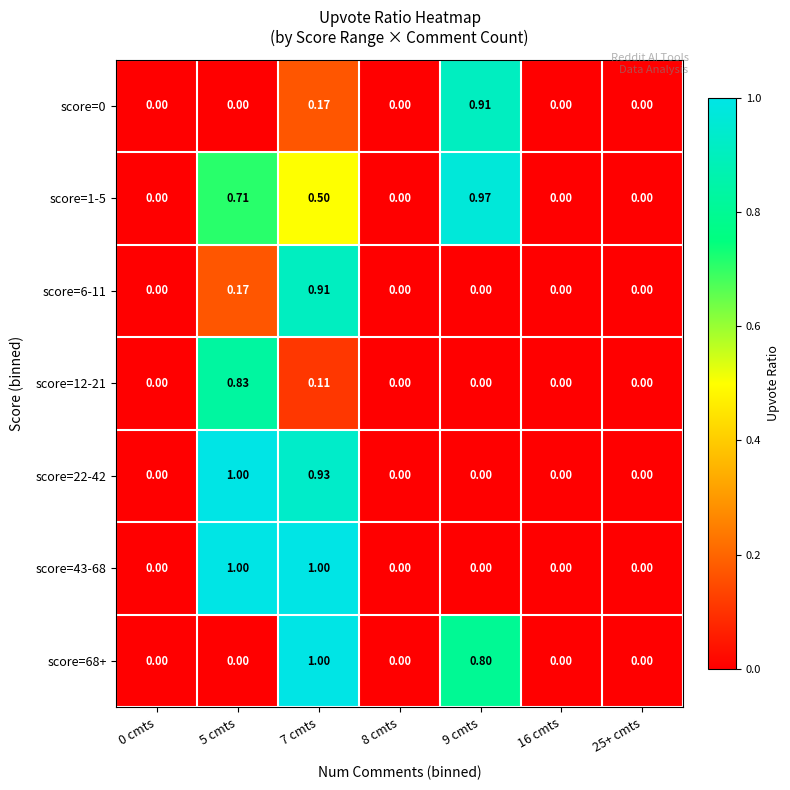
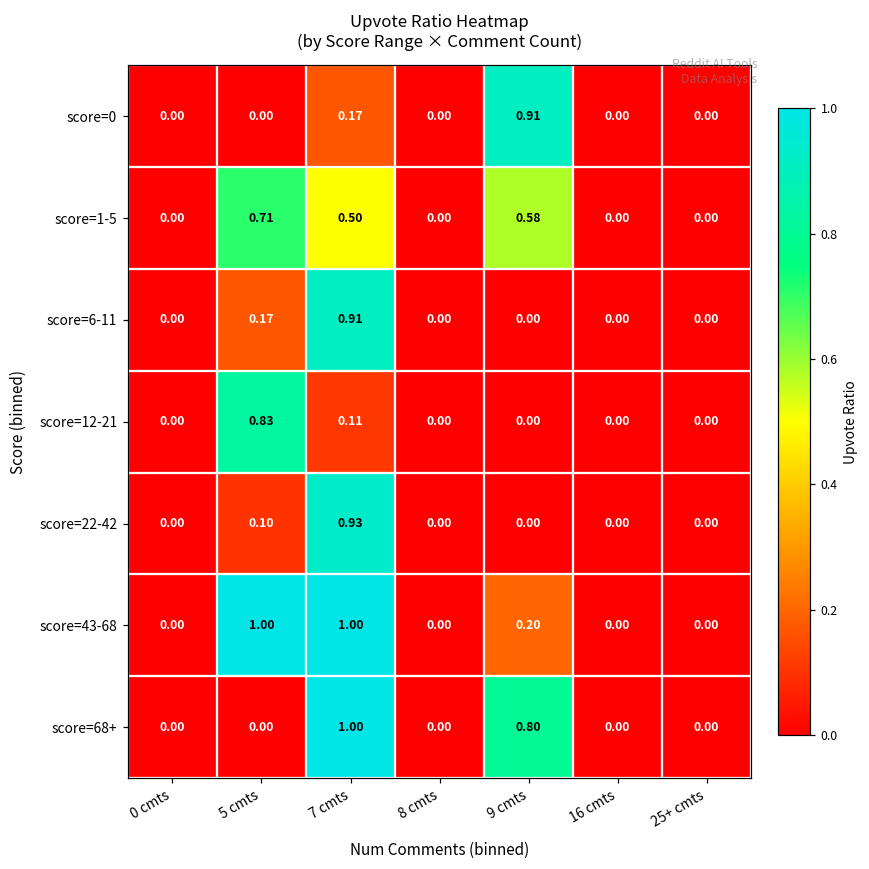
score=1-5, 9 cmts: 0.97 -> 0.58
score=22-42, 5 cmts: 1.00 -> 0.10
score=43-68, 9 cmts: 0.00 -> 0.20
